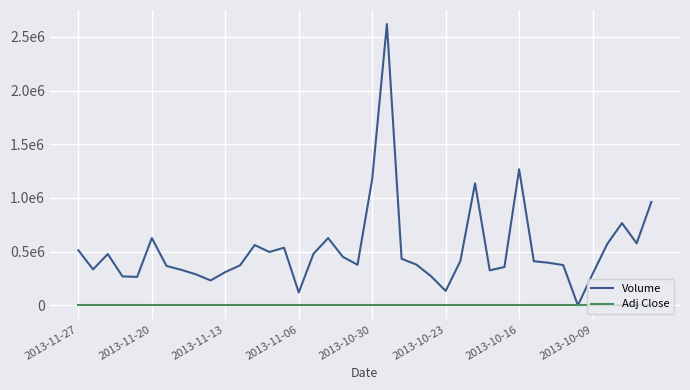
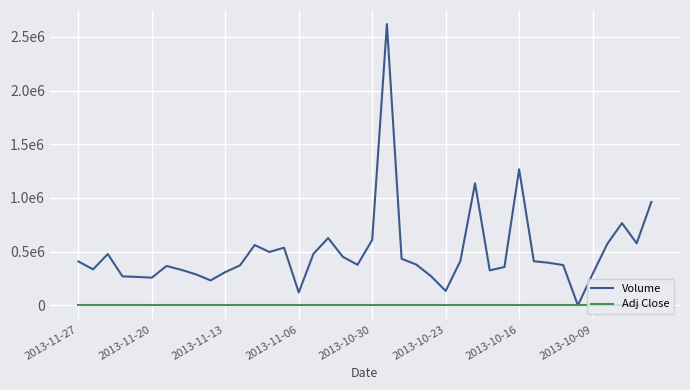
Volume, 2013-11-27: 510000 -> 410000
Volume, 2013-11-20: 630000 -> 260000
Volume, 2013-10-30: 1180000 -> 610000
